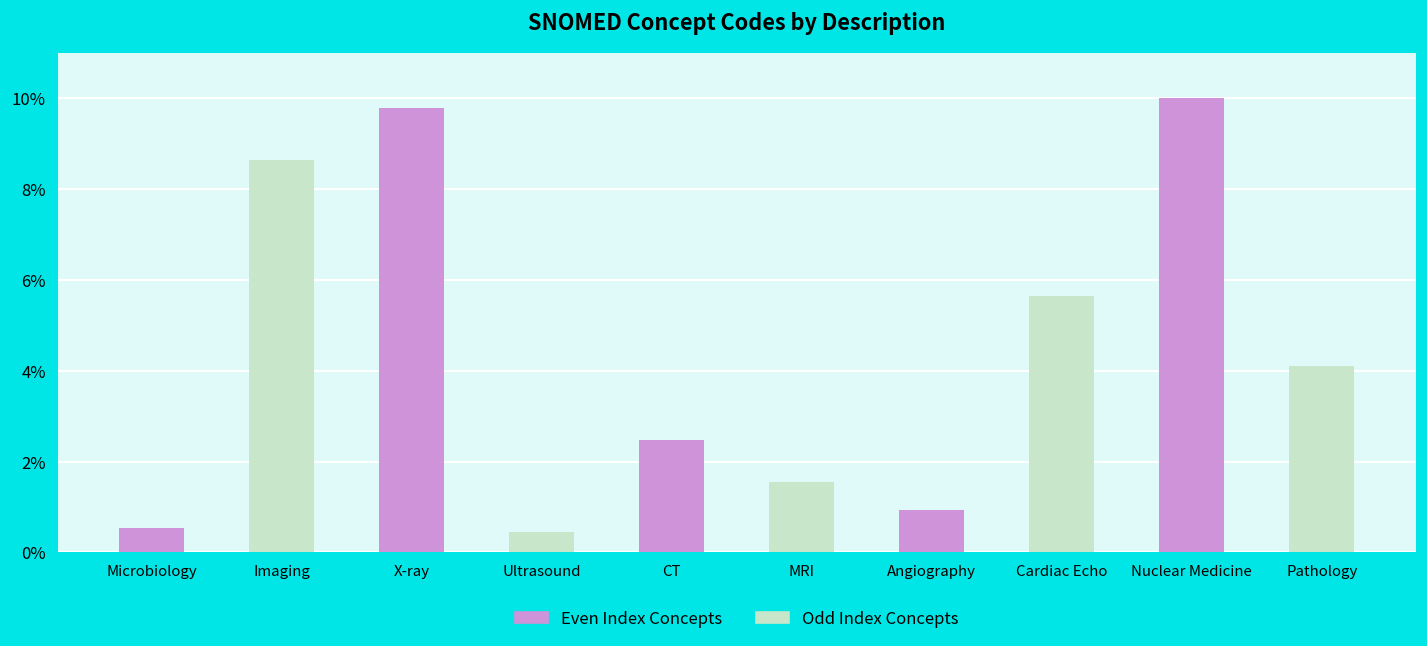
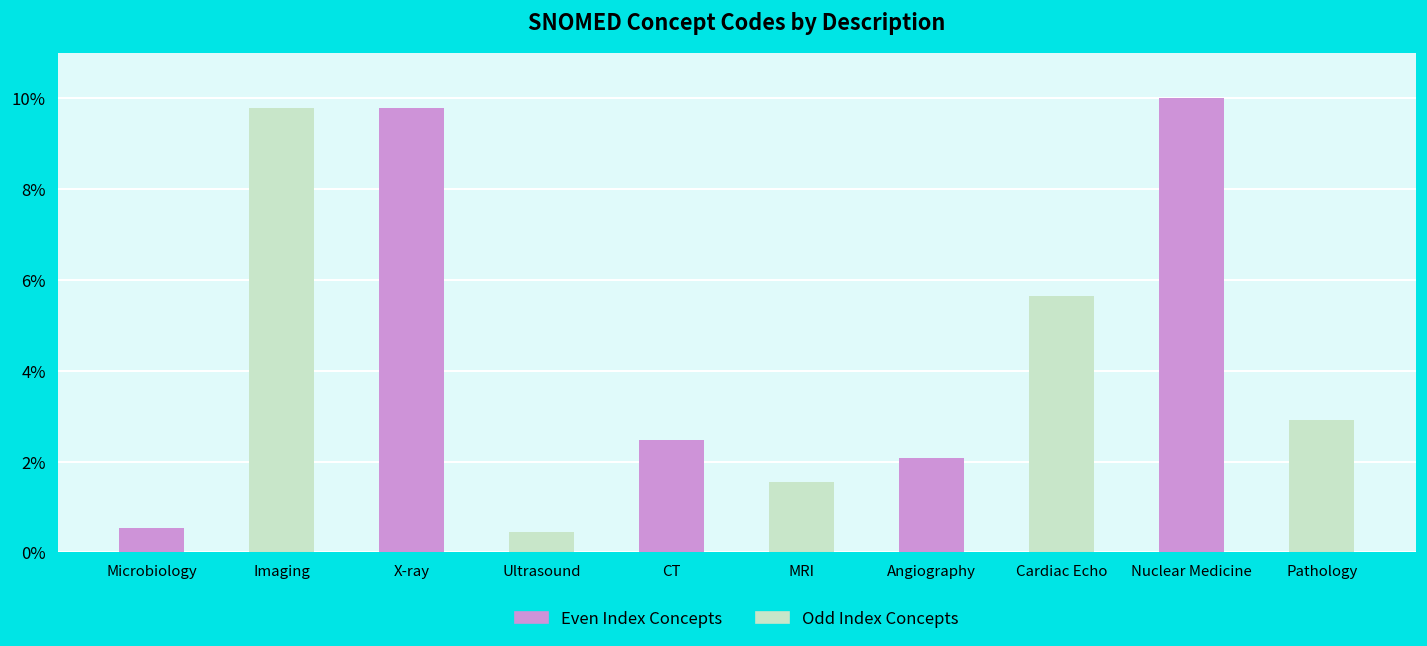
Imaging: 8.6% -> 9.8%
Angiography: 0.9% -> 2.1%
Pathology: 4.1% -> 2.9%
